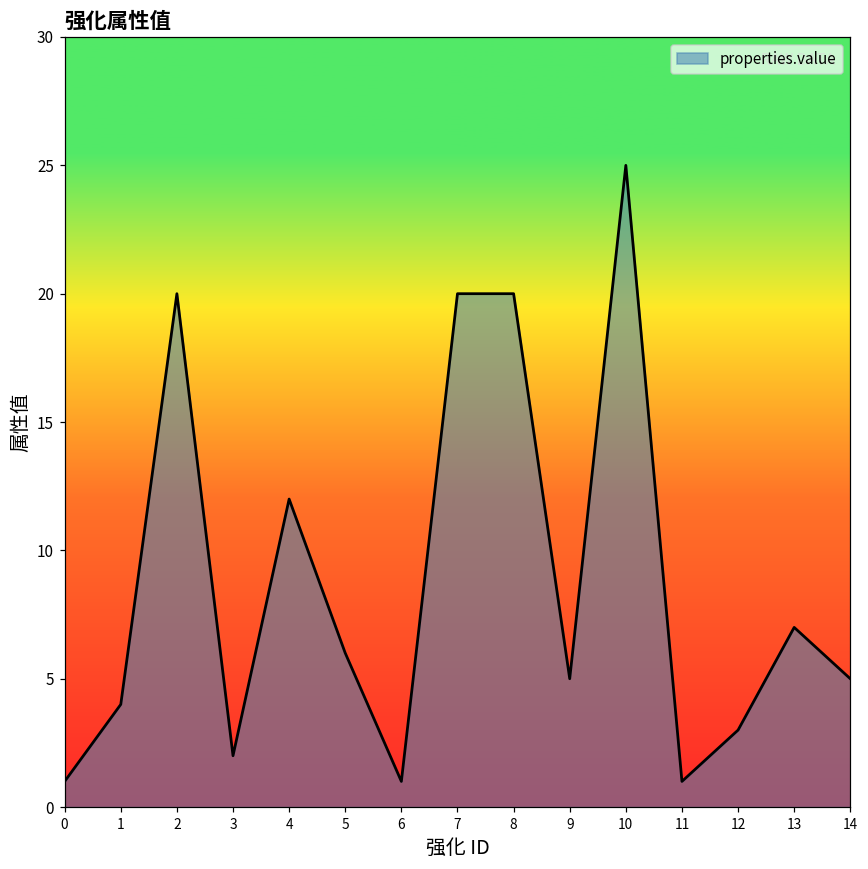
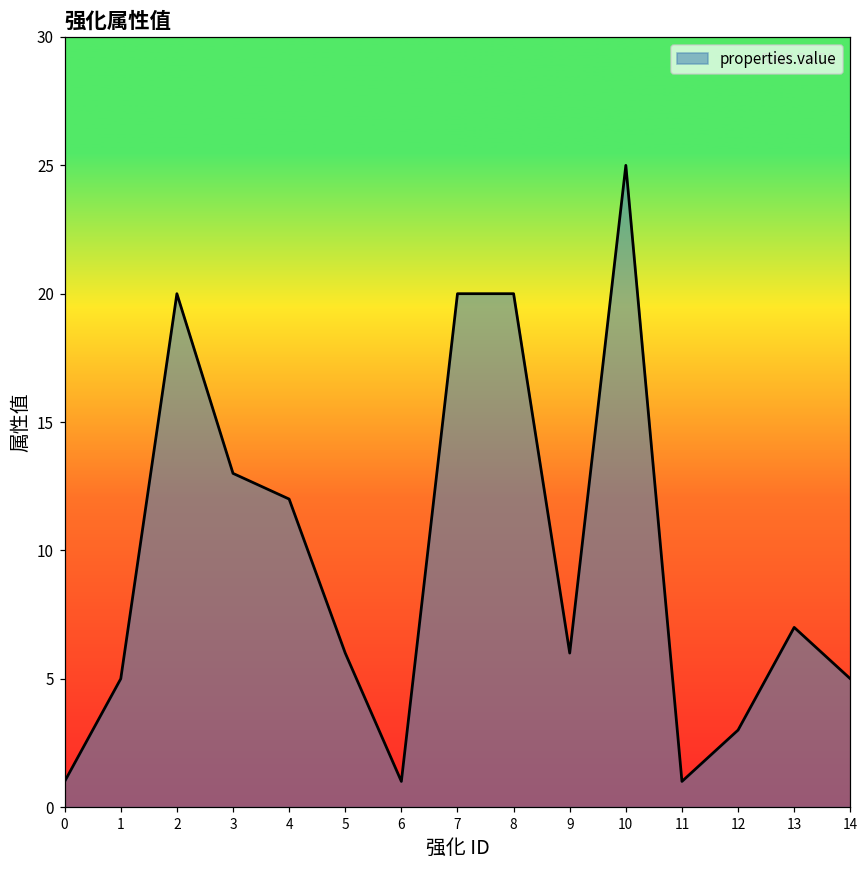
1: 4 -> 5
3: 2 -> 13
9: 5 -> 6
